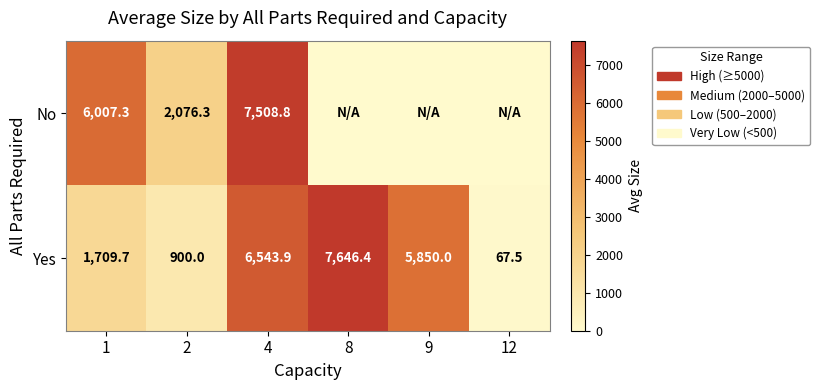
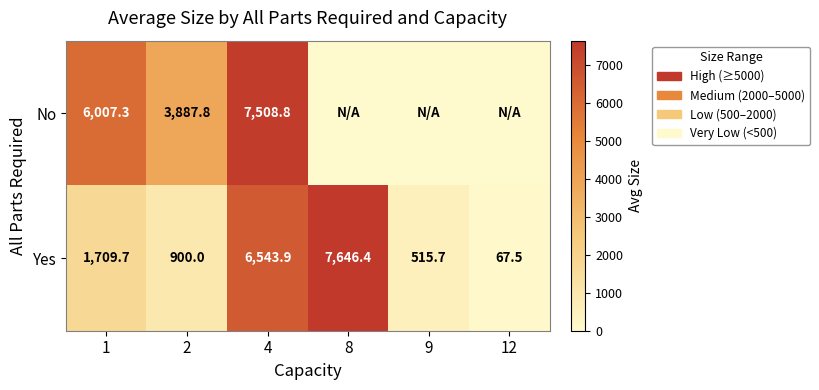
No, 2: 2,076.3 -> 3,887.8
Yes, 9: 5,850.0 -> 515.7
